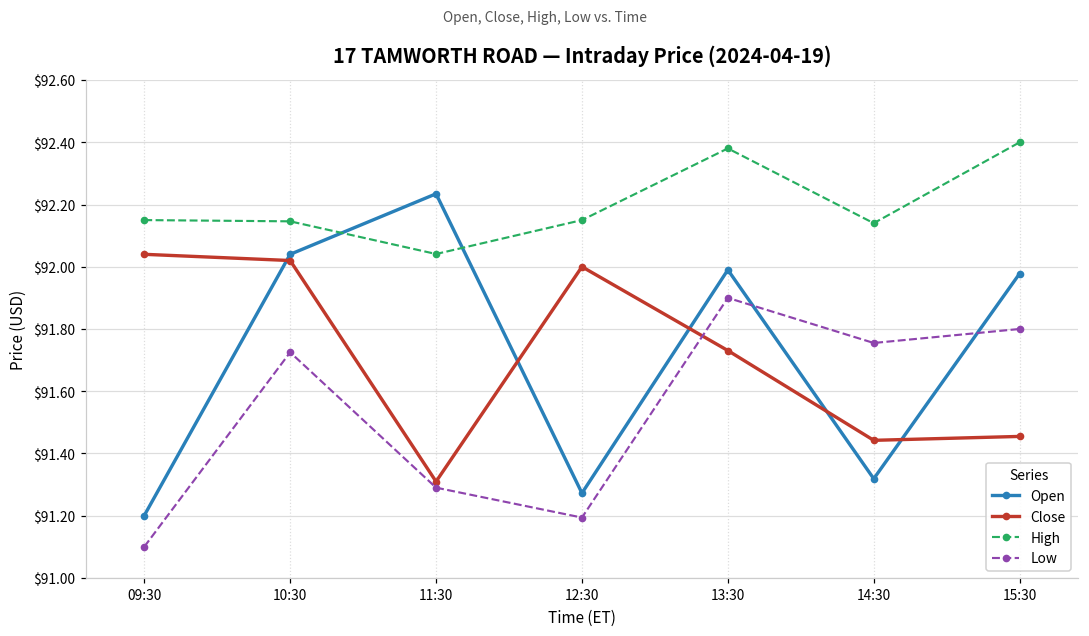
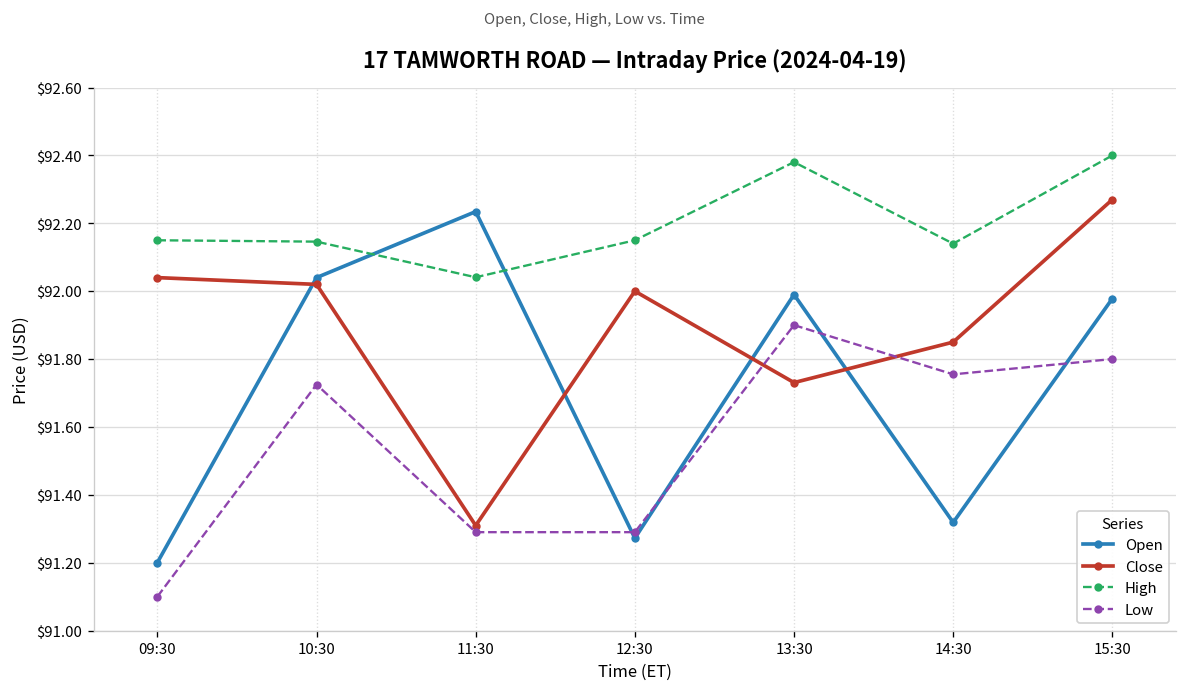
Low, 12:30: $91.19 -> $91.29
Close, 14:30: $91.44 -> $91.85
Close, 15:30: $91.45 -> $92.27
